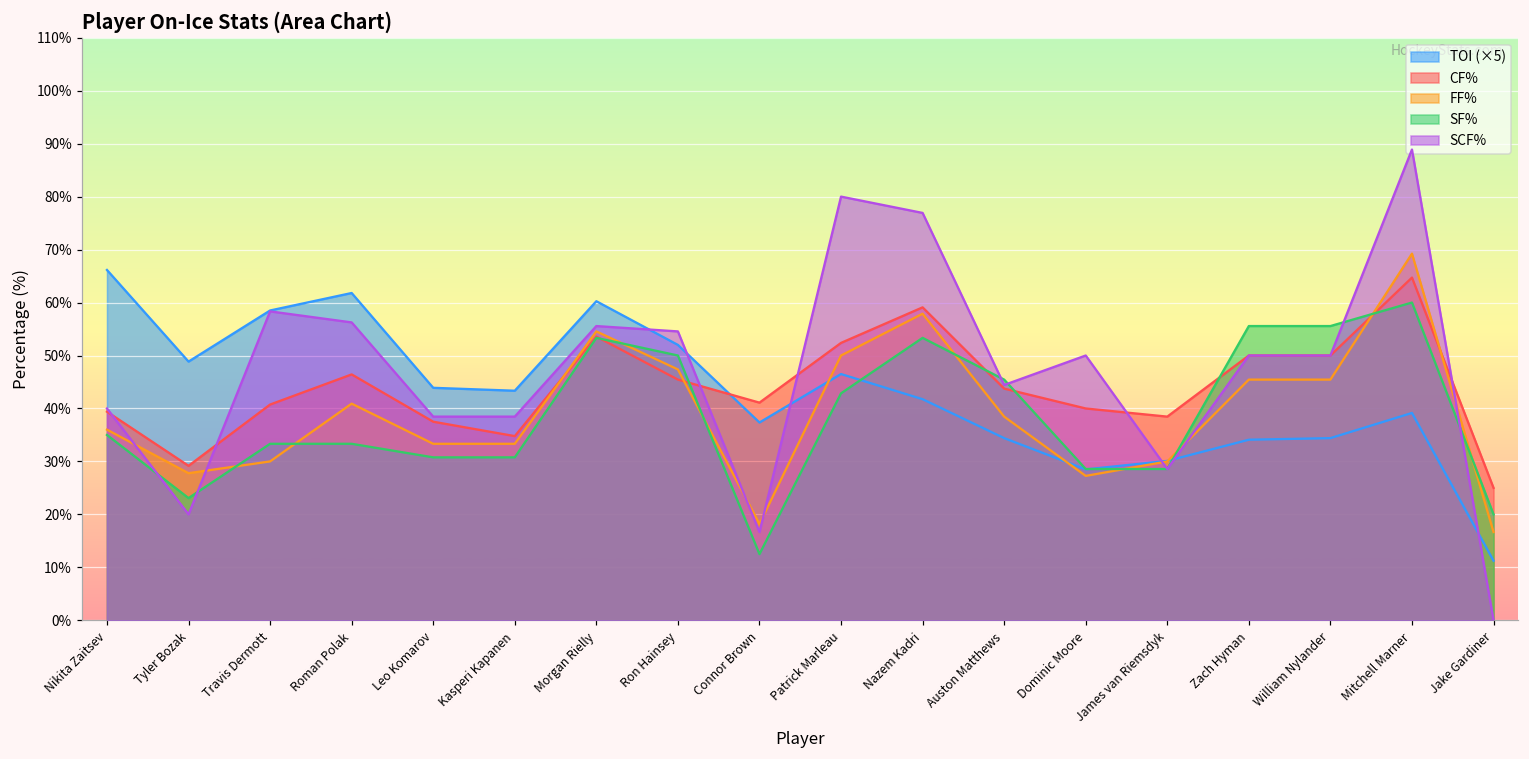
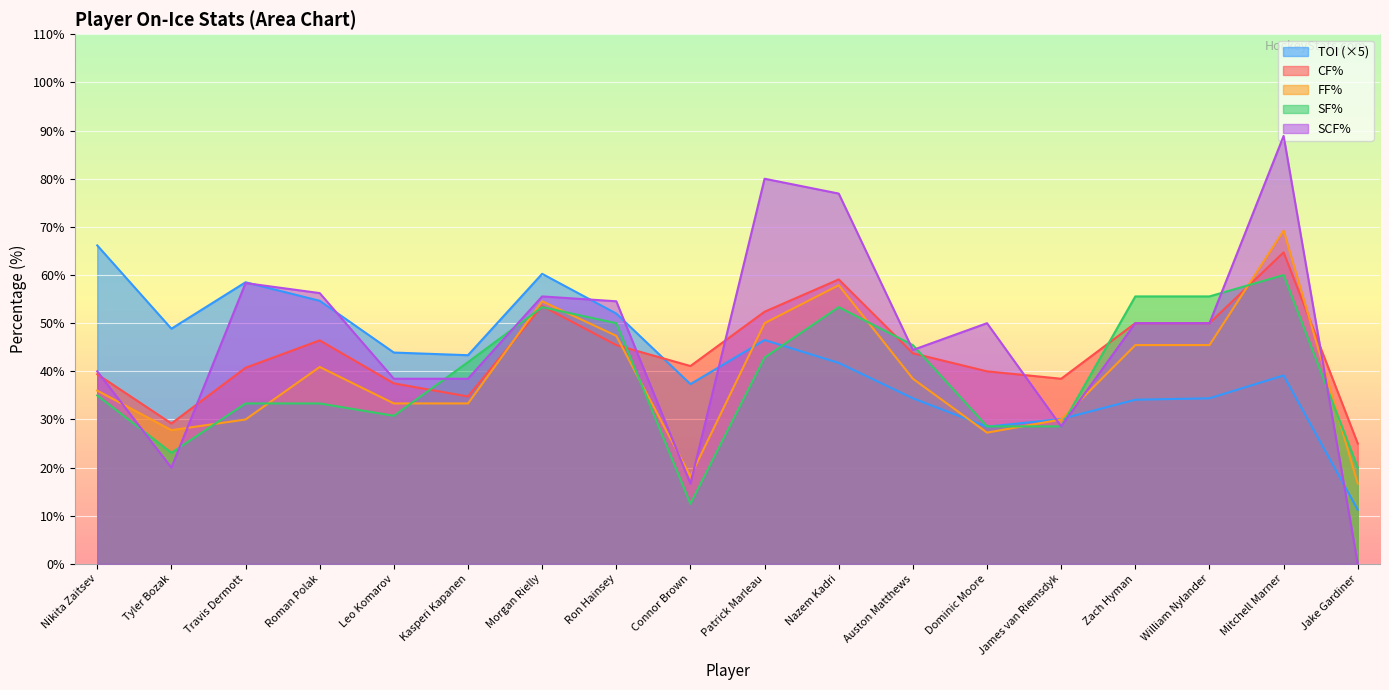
TOI (×5), Roman Polak: 62% -> 55%
SF%, Kasperi Kapanen: 31% -> 42%
